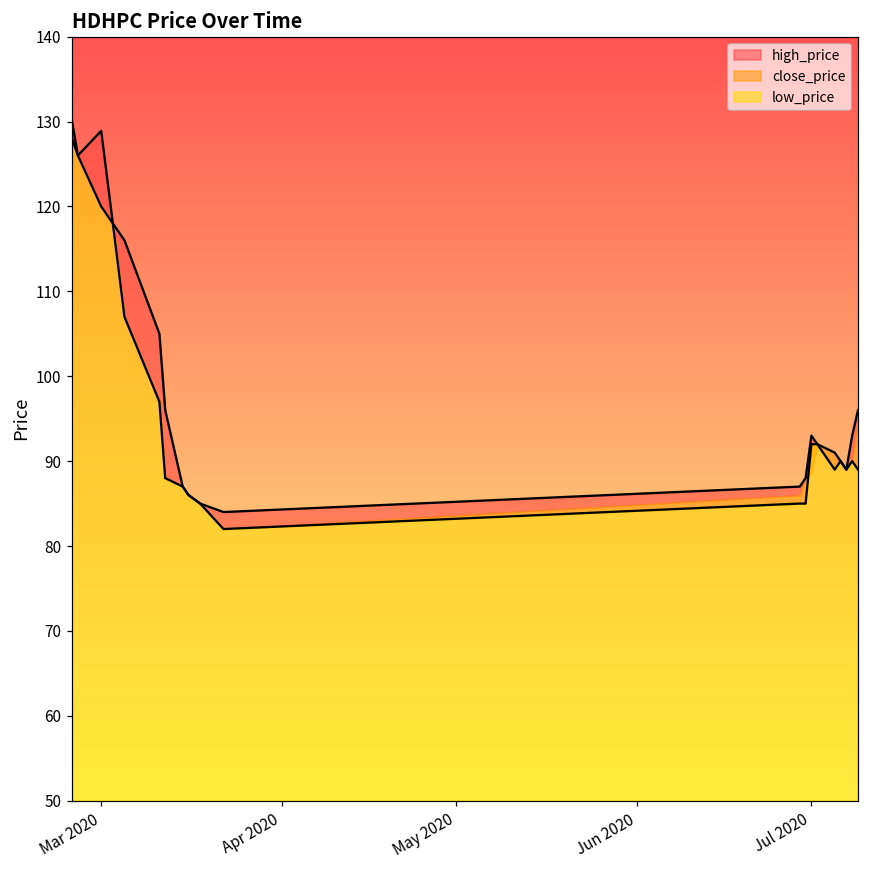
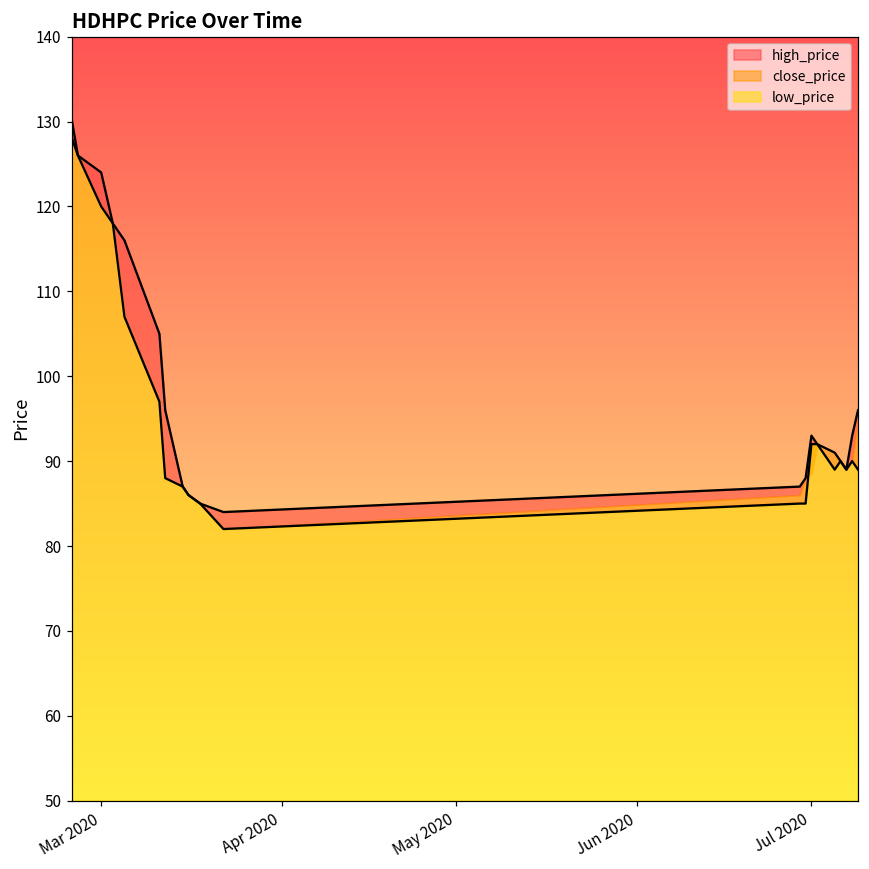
high_price, Mar 2020: 129 -> 124
